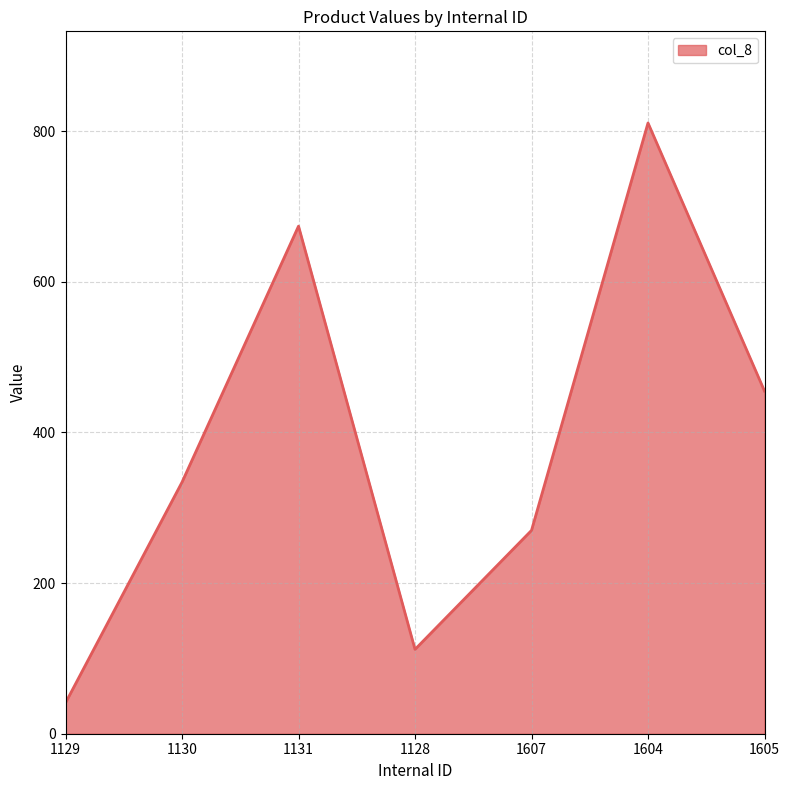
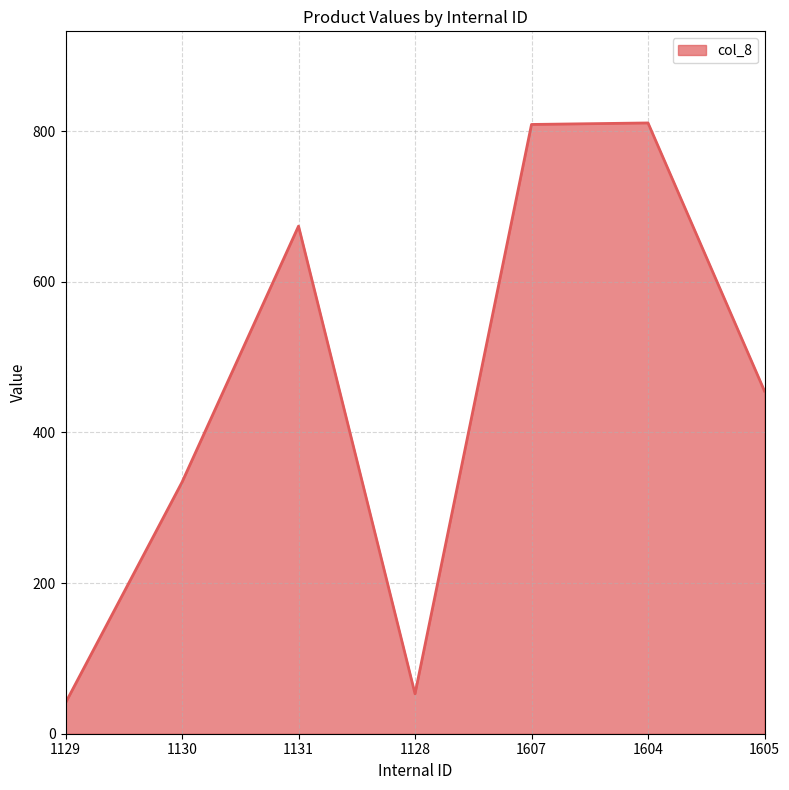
1128: 110 -> 50
1607: 270 -> 810
